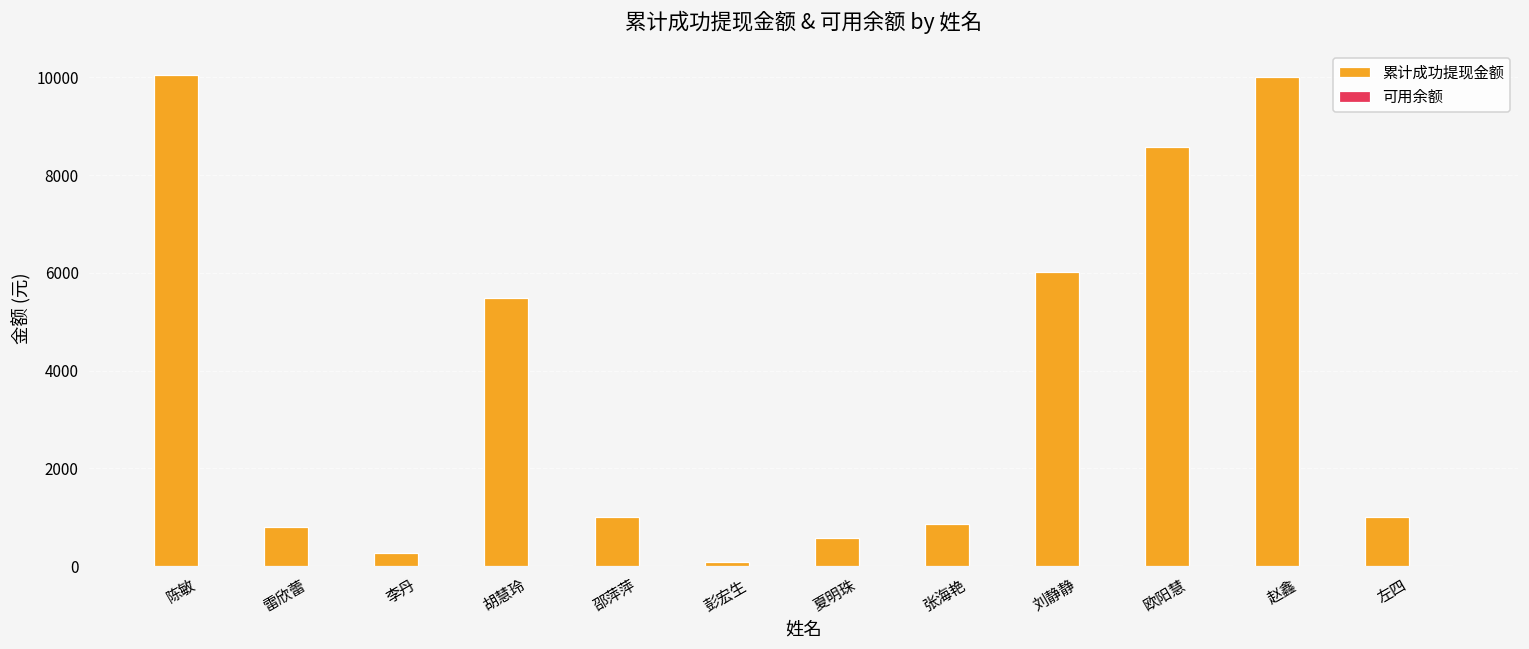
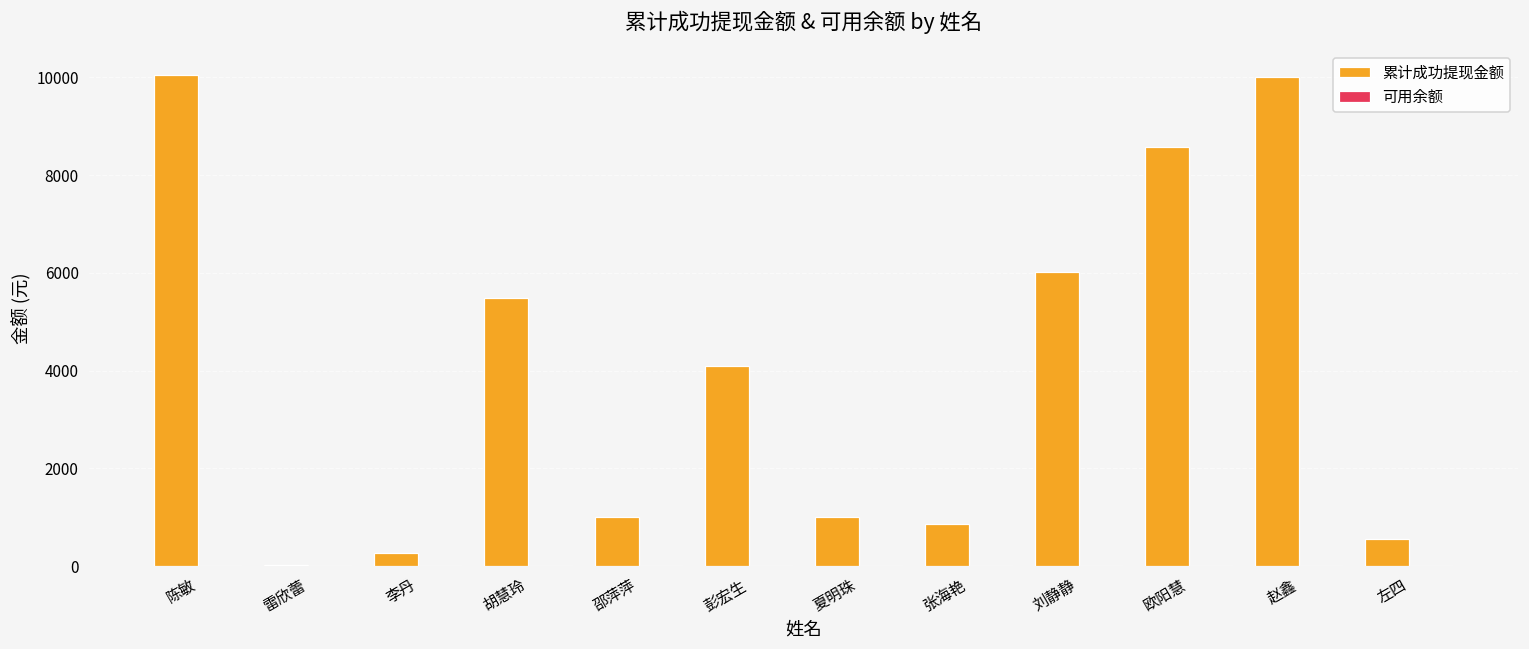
累计成功提现金额, 雷欣蕾: 800 -> 0
累计成功提现金额, 彭宏生: 100 -> 4100
累计成功提现金额, 夏明珠: 600 -> 1000
累计成功提现金额, 左四: 1000 -> 600
